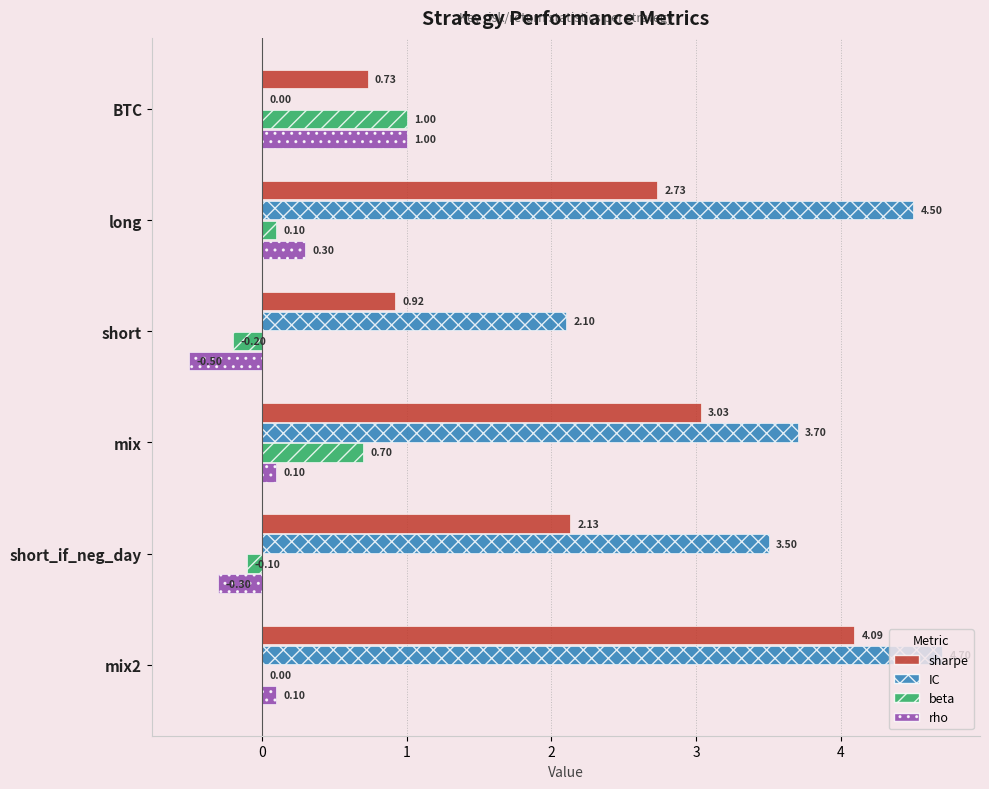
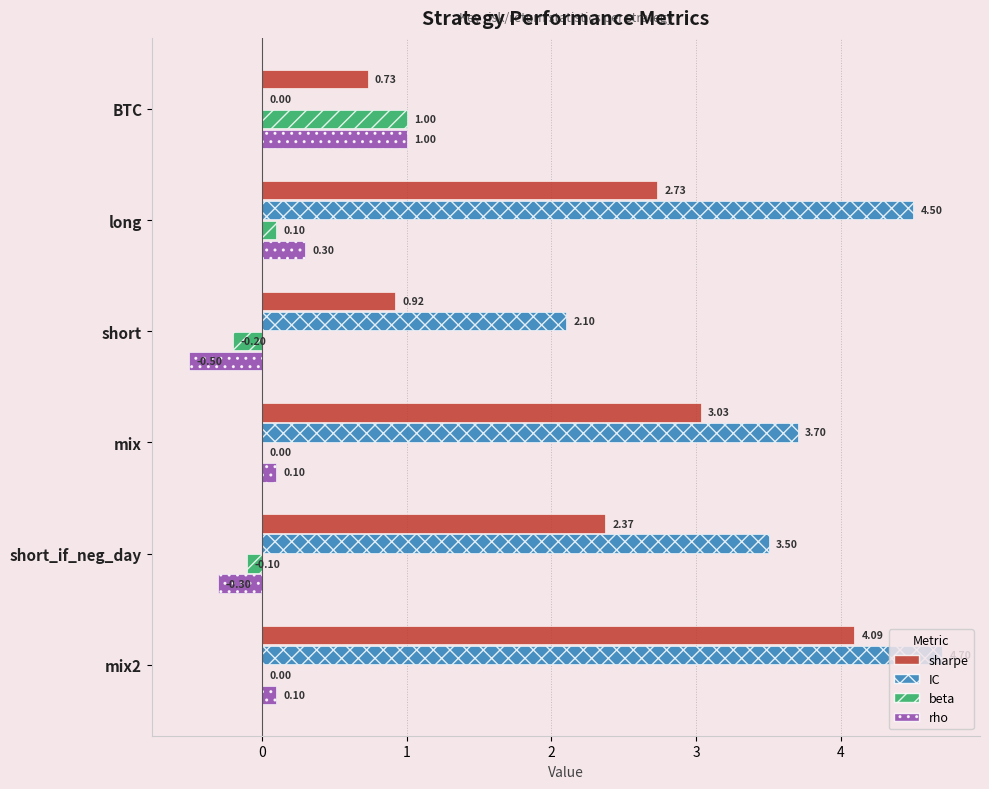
beta, mix: 0.70 -> 0.00
sharpe, short_if_neg_day: 2.13 -> 2.37
